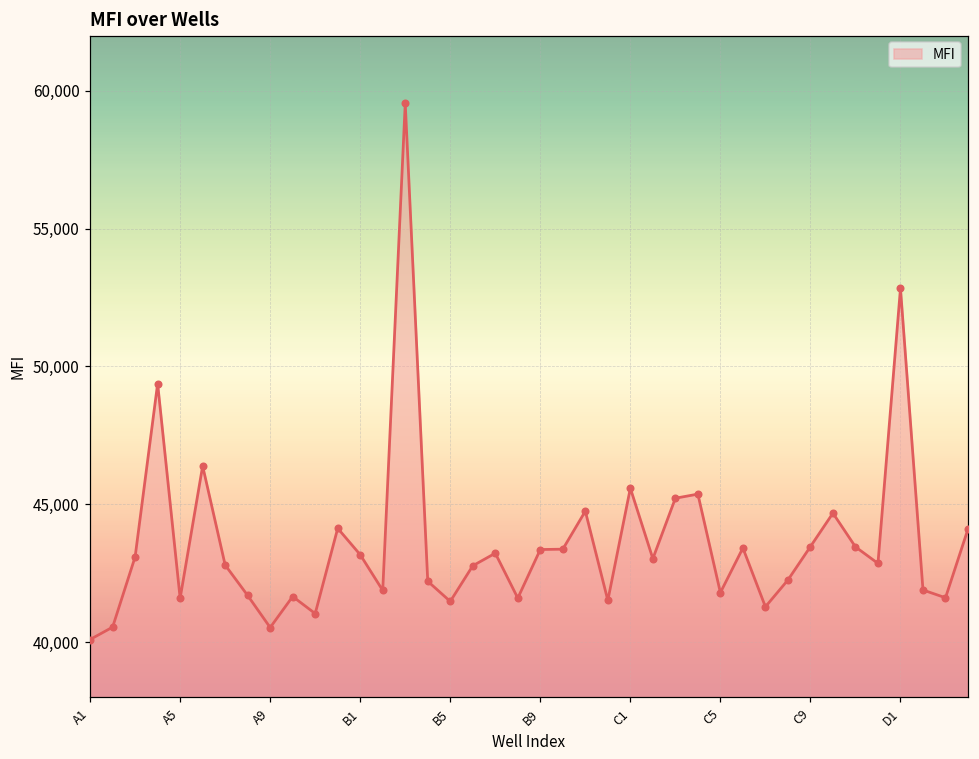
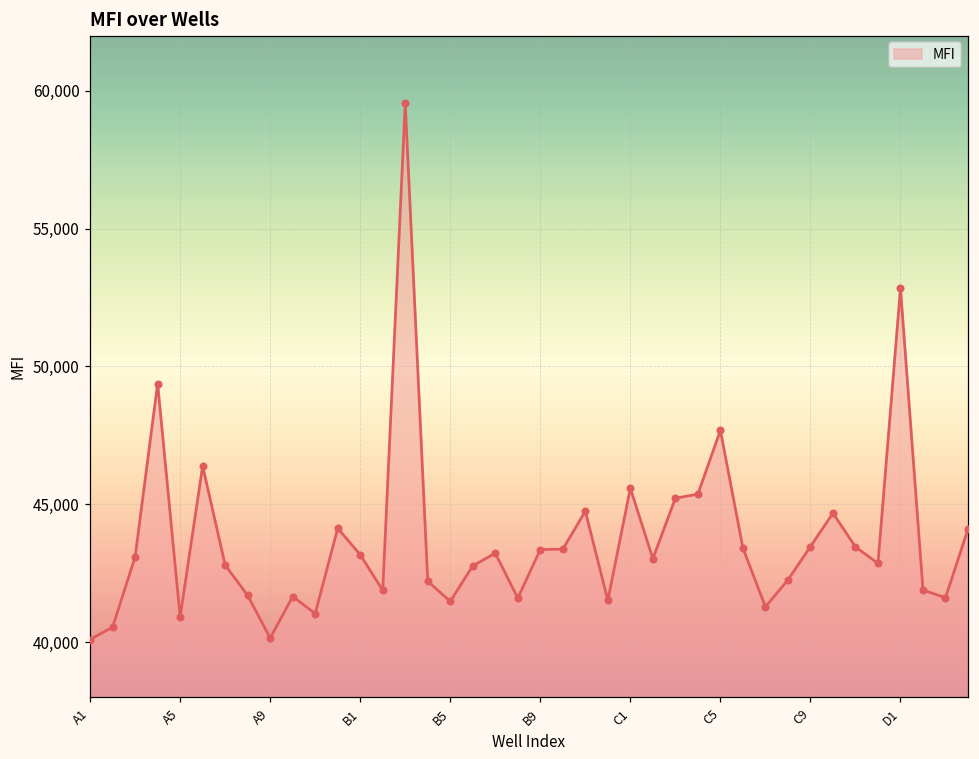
A5: 41,600 -> 40,900
A9: 40,500 -> 40,100
C5: 41,800 -> 47,700
